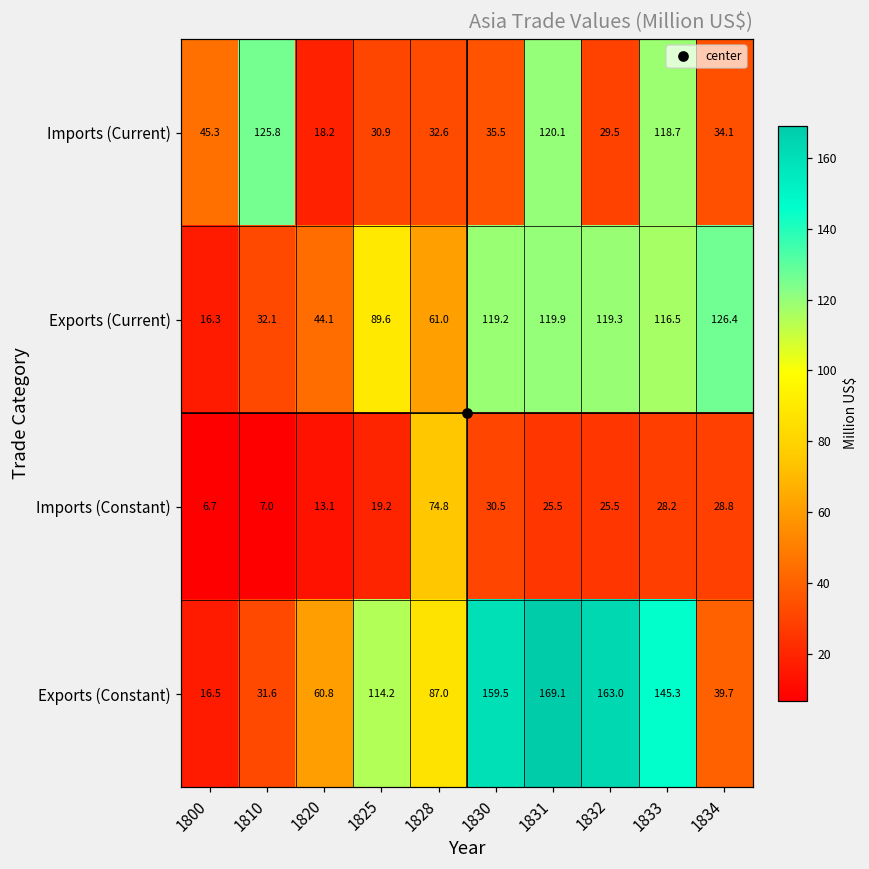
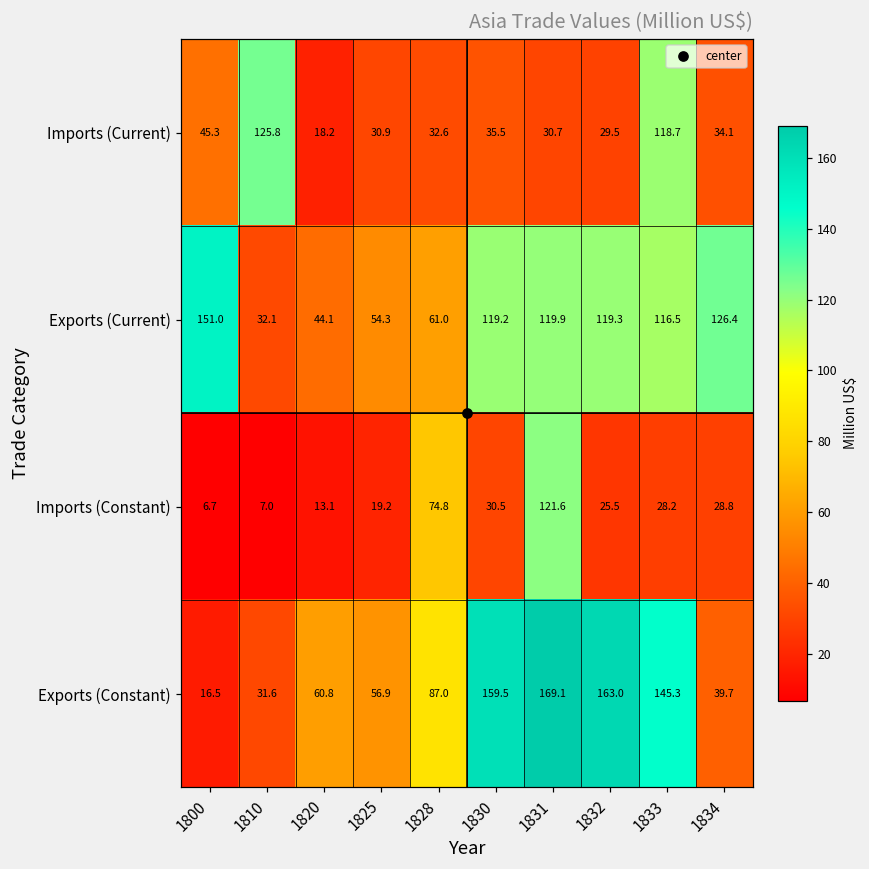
Imports (Current), 1831: 120.1 -> 30.7
Exports (Current), 1800: 16.3 -> 151.0
Exports (Current), 1825: 89.6 -> 54.3
Imports (Constant), 1831: 25.5 -> 121.6
Exports (Constant), 1825: 114.2 -> 56.9
